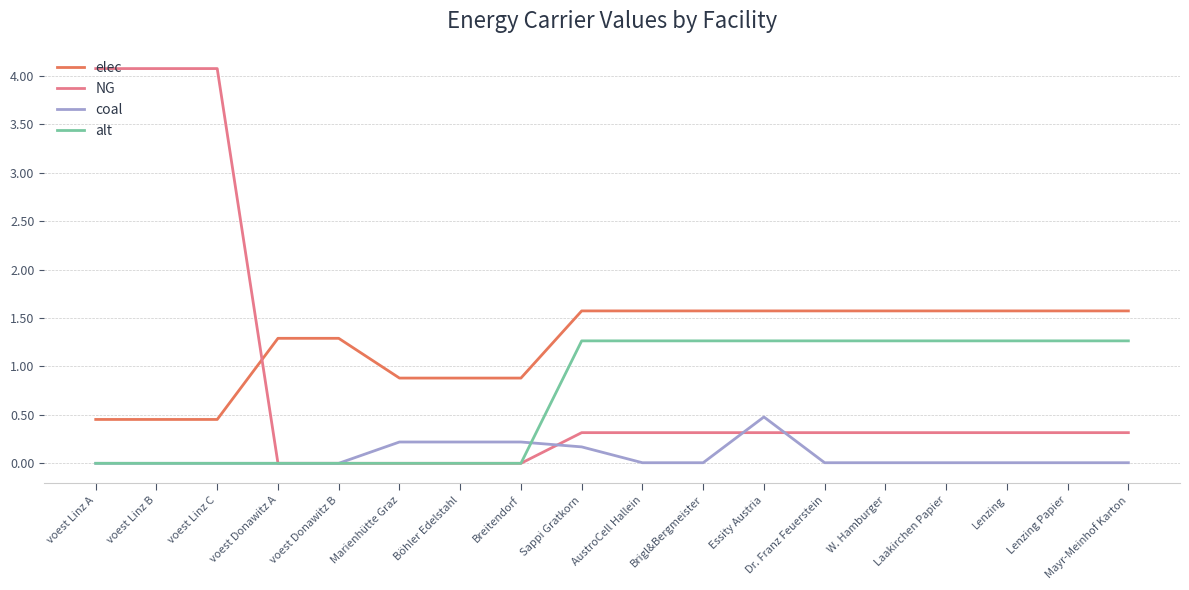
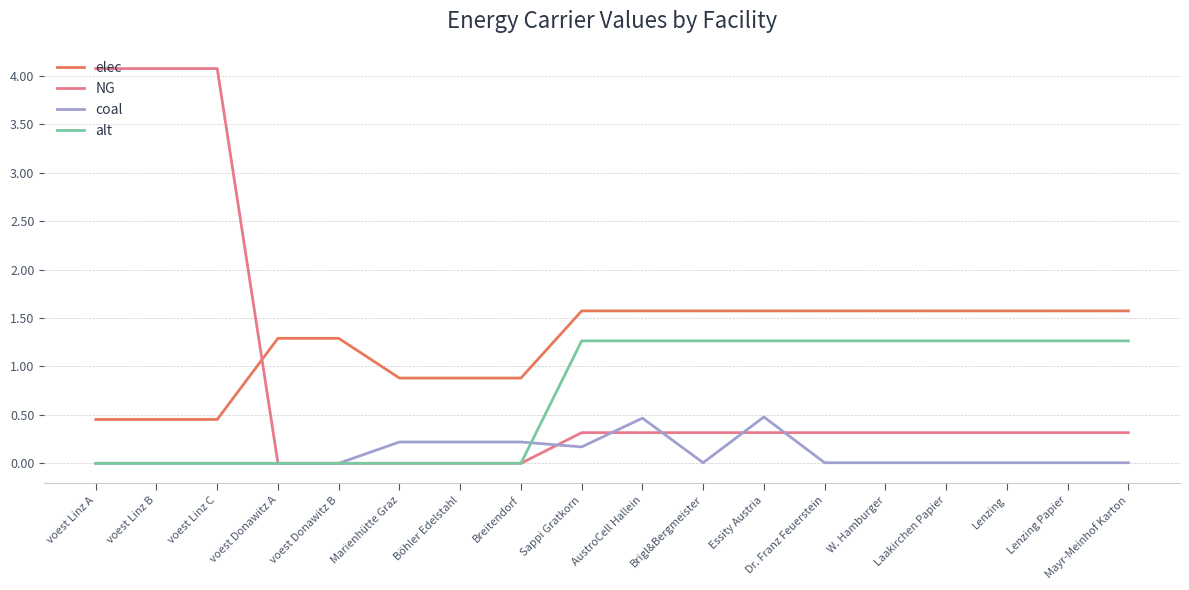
coal, AustroCell Hallein: 0.0 -> 0.5
